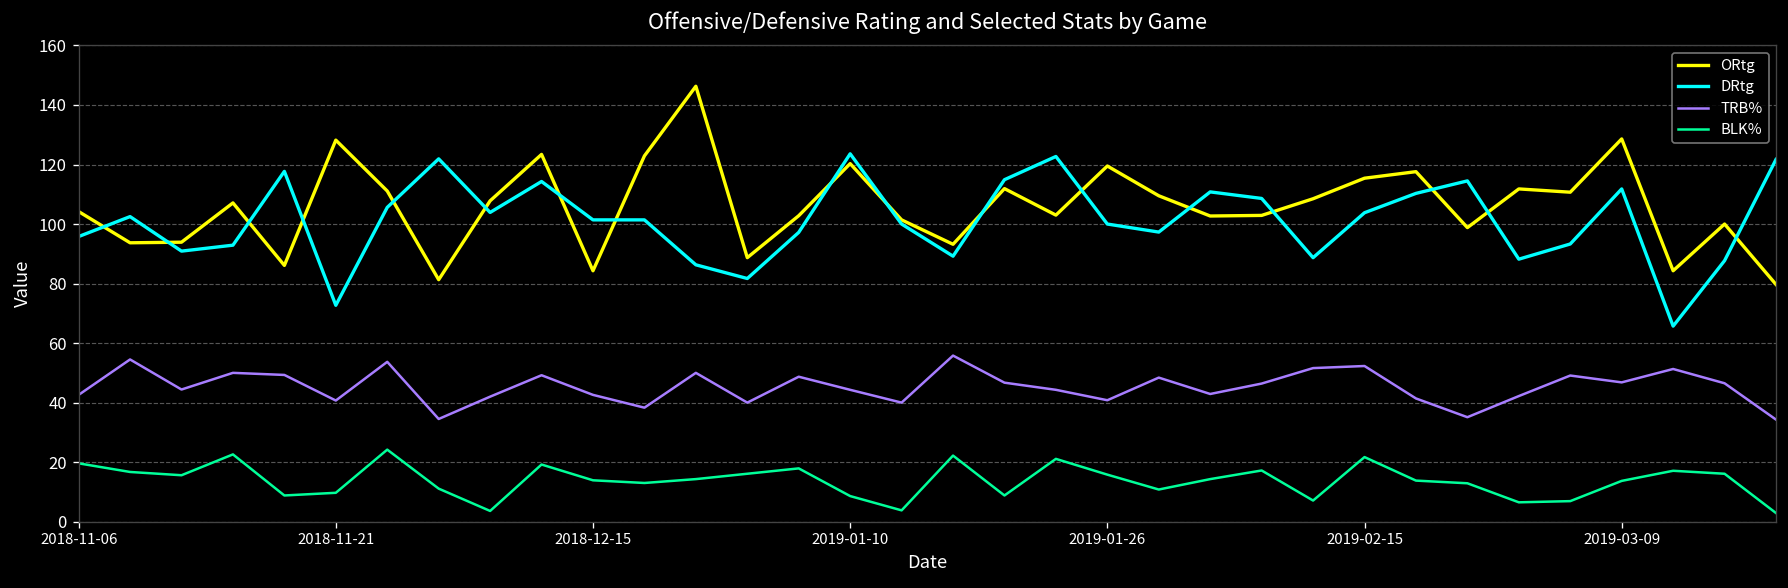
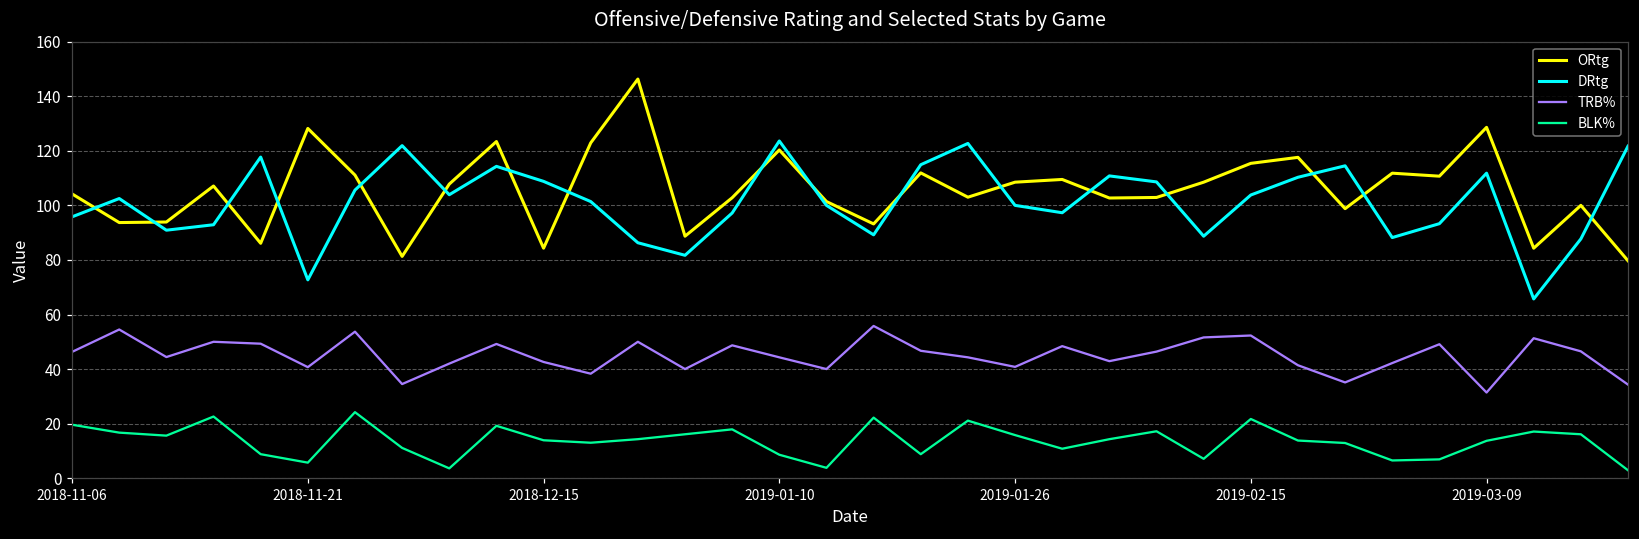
TRB%, 2018-11-06: 43 -> 46
BLK%, 2018-11-21: 10 -> 6
DRtg, 2018-12-15: 101 -> 109
ORtg, 2019-01-26: 120 -> 109
TRB%, 2019-03-09: 47 -> 31
